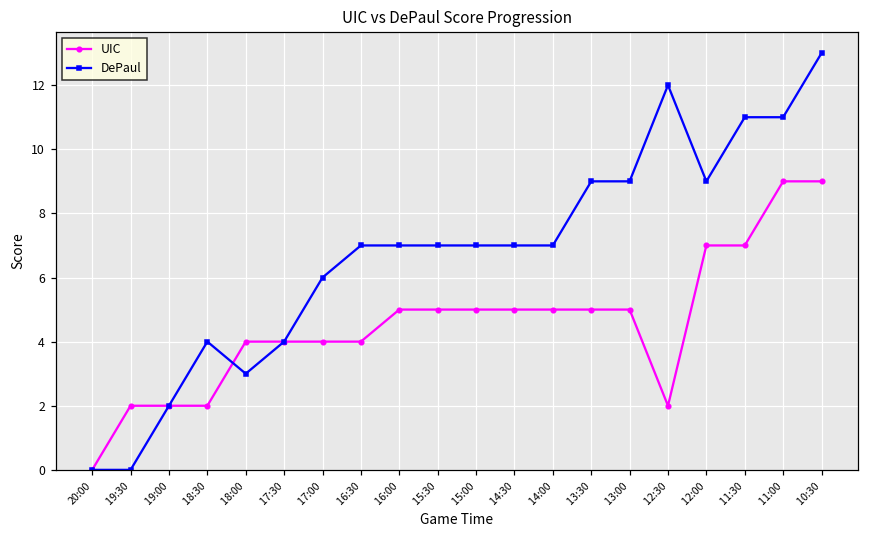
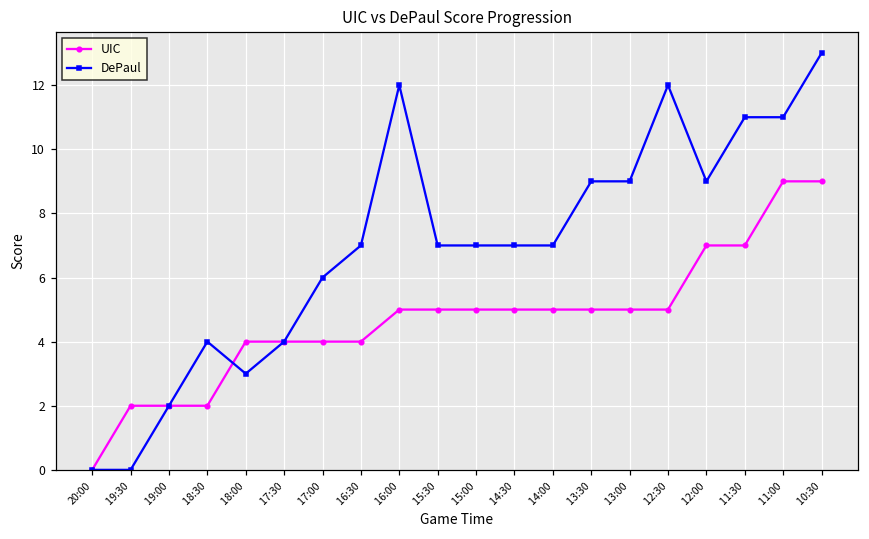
DePaul, 16:00: 7 -> 12
UIC, 12:30: 2 -> 5
